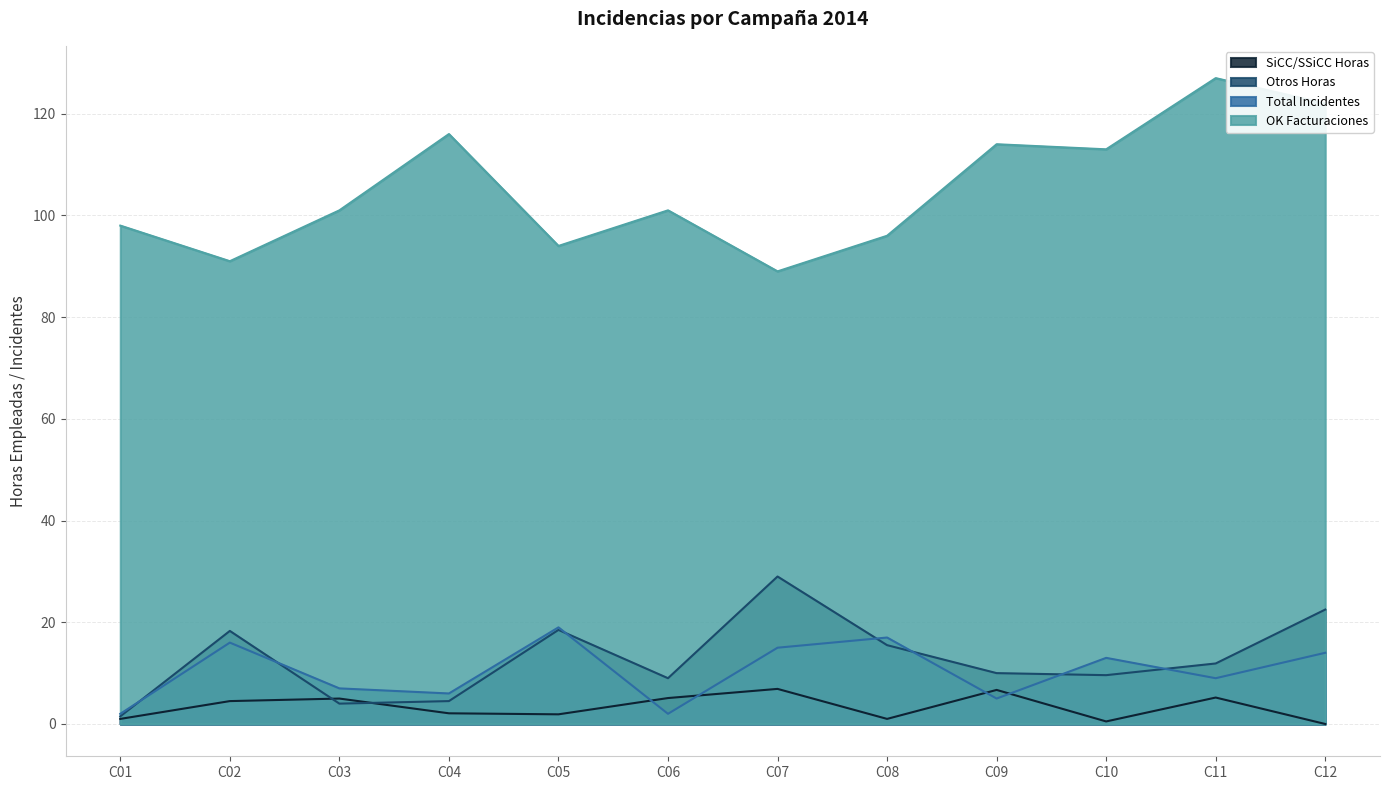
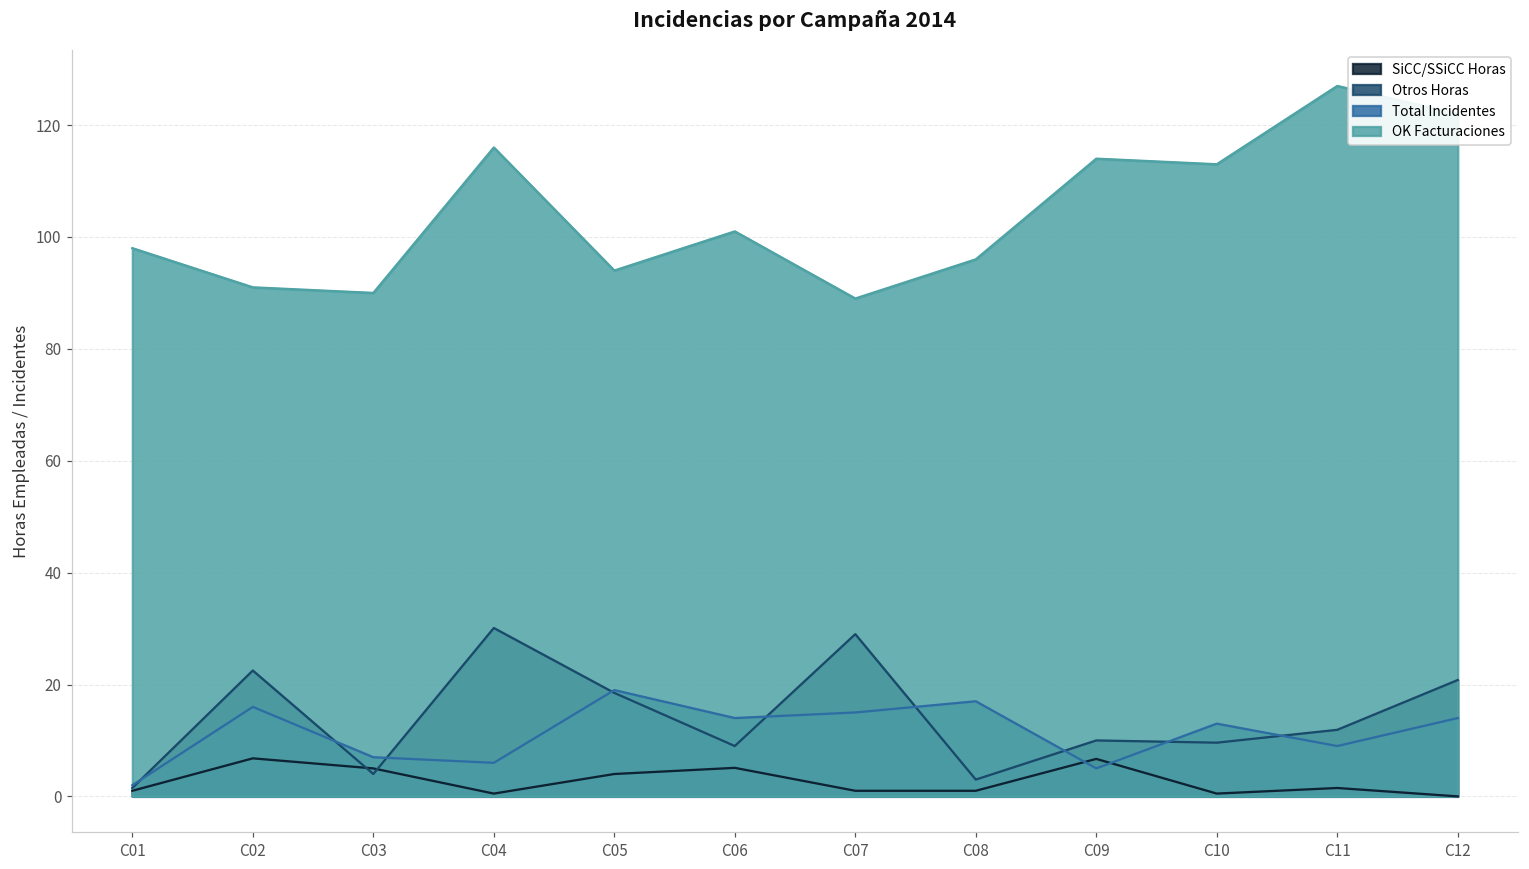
SiCC/SSiCC Horas, C02: 5 -> 7
Otros Horas, C02: 18 -> 23
OK Facturaciones, C03: 101 -> 90
SiCC/SSiCC Horas, C04: 2 -> 1
Otros Horas, C04: 5 -> 30
SiCC/SSiCC Horas, C05: 2 -> 4
Total Incidentes, C06: 2 -> 14
SiCC/SSiCC Horas, C07: 7 -> 1
Otros Horas, C08: 16 -> 3
SiCC/SSiCC Horas, C11: 5 -> 2
Otros Horas, C12: 23 -> 21
